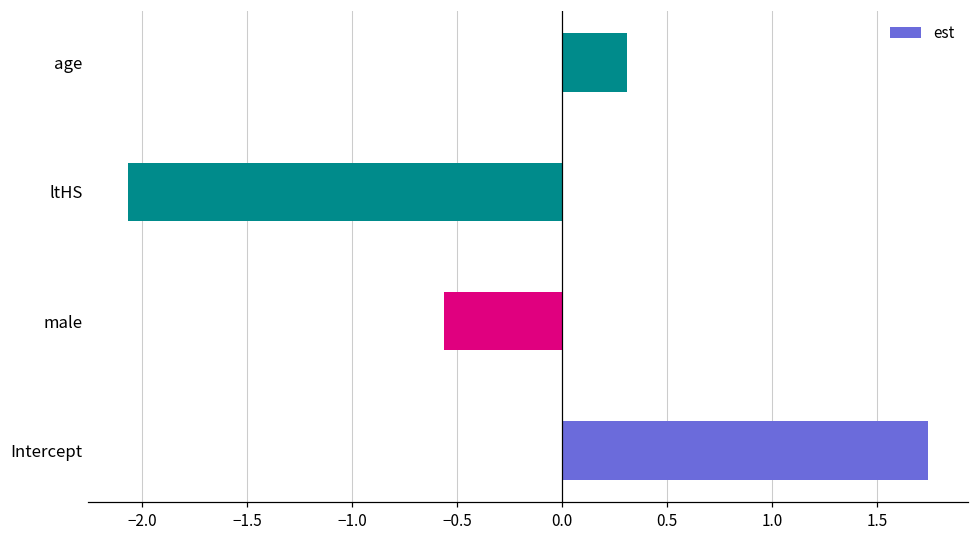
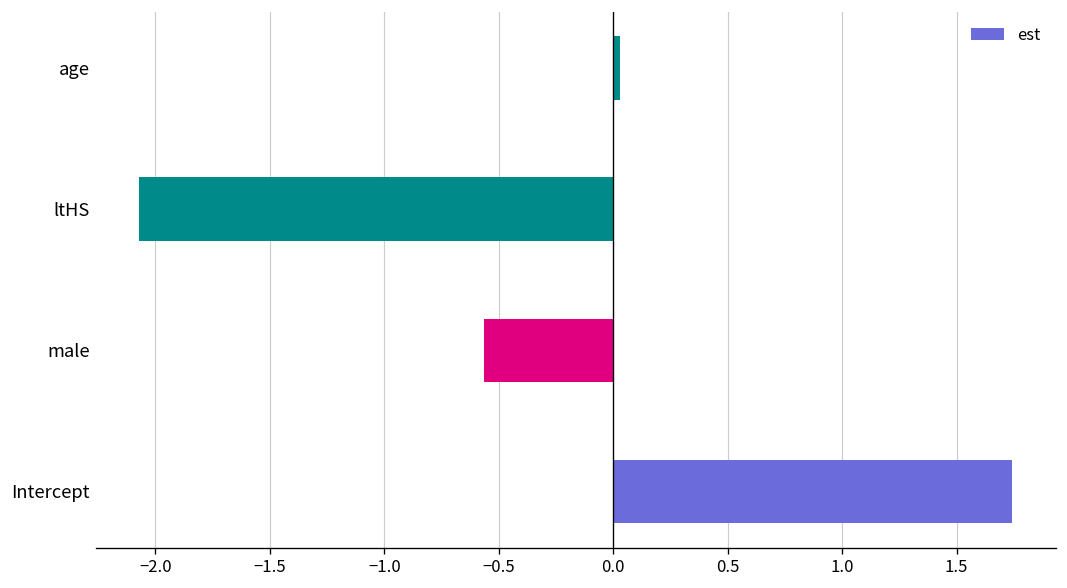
age: 0.31 -> 0.03
